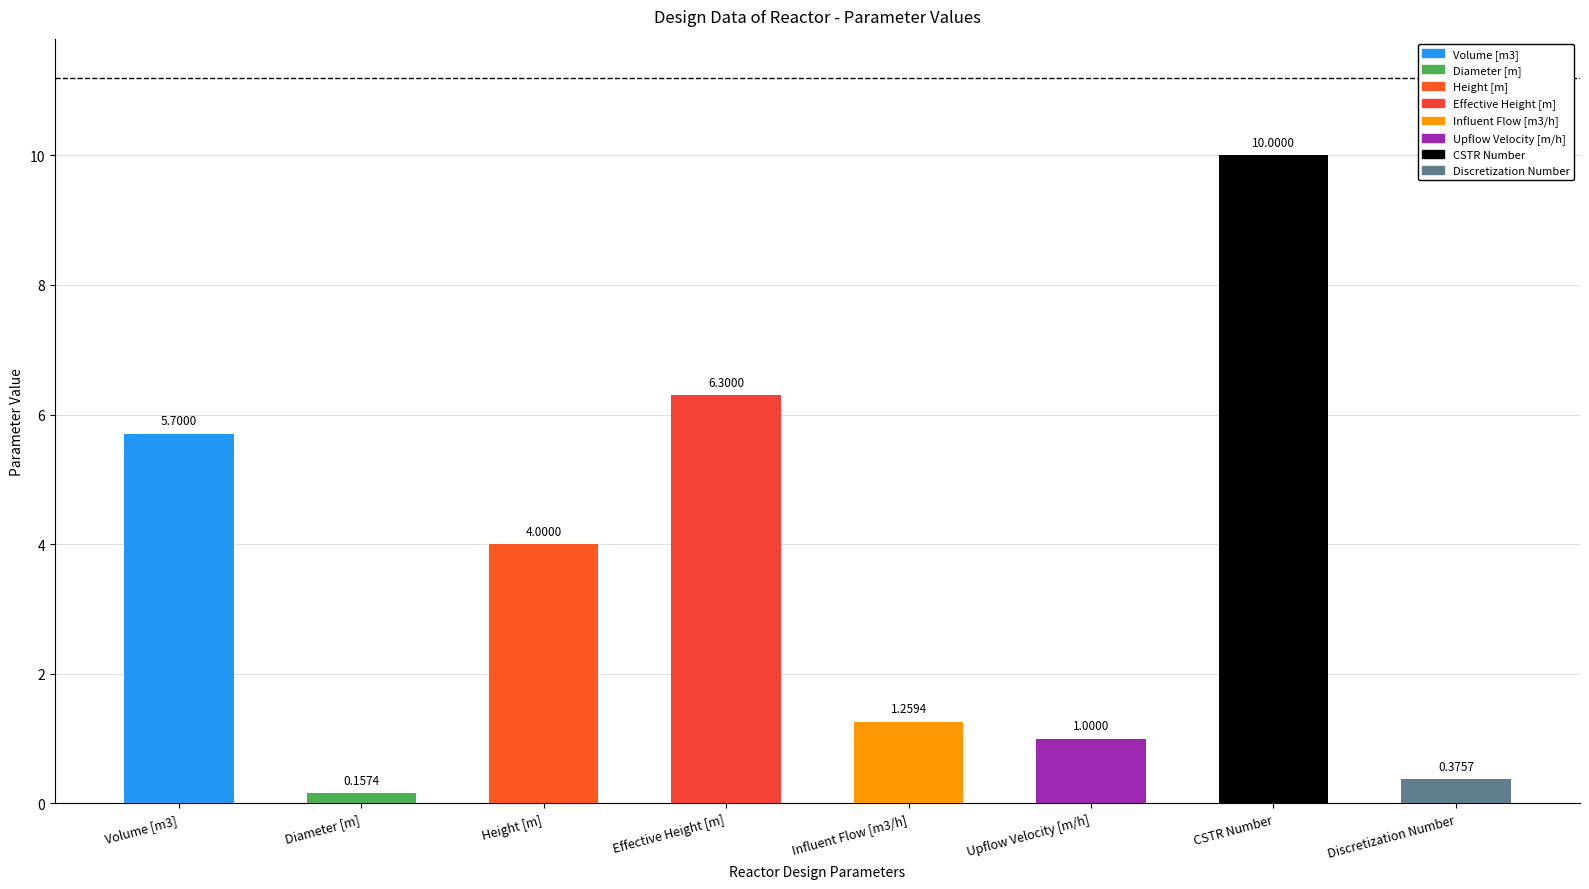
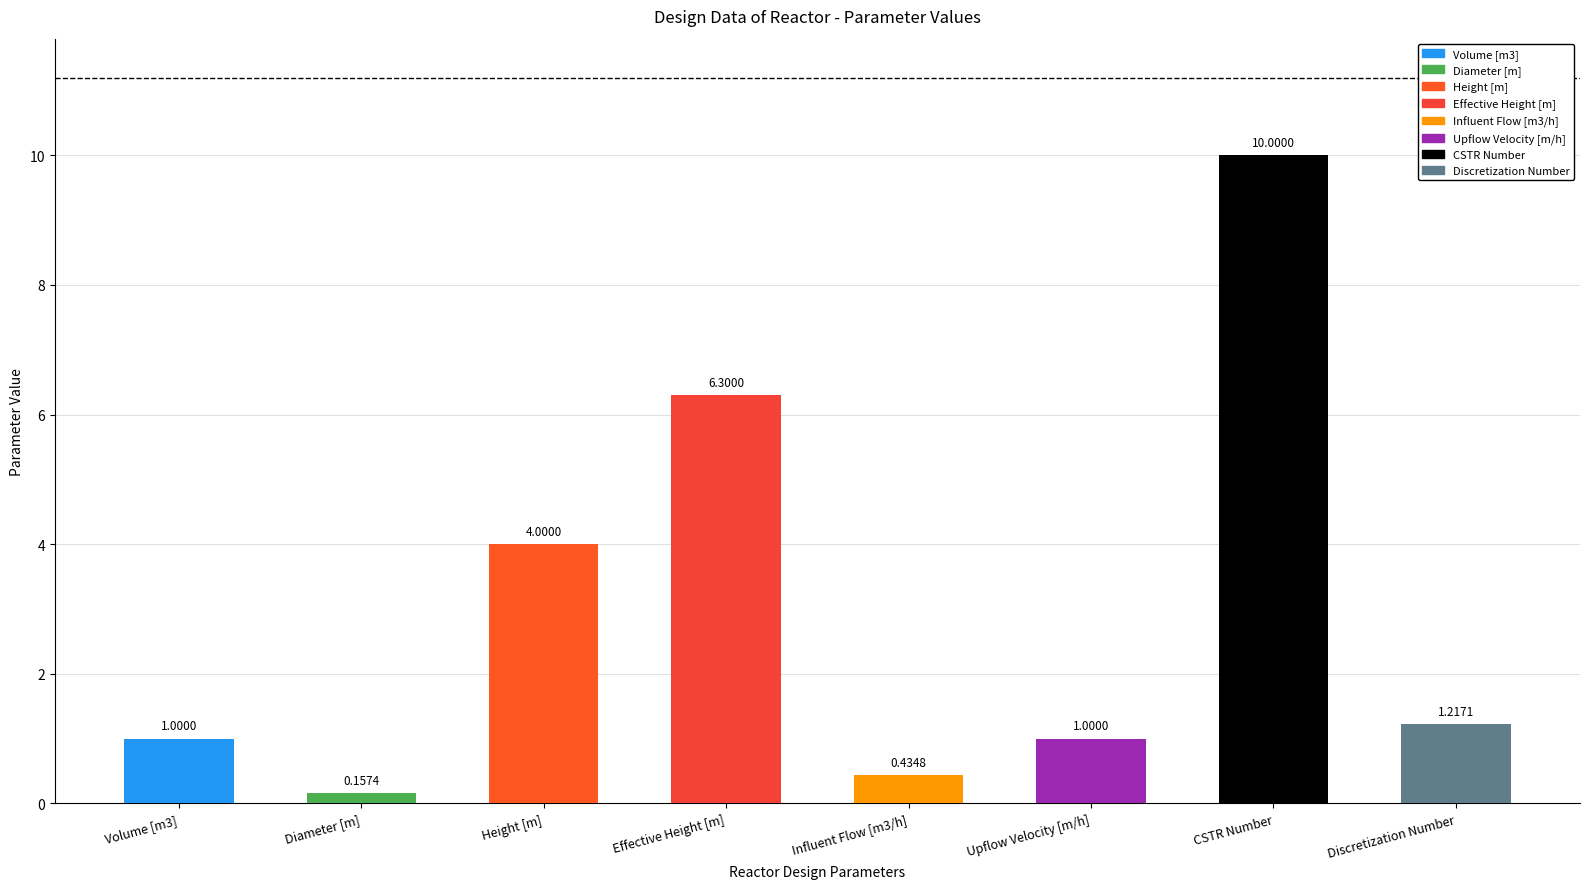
Volume [m3]: 5.7000 -> 1.0000
Influent Flow [m3/h]: 1.2594 -> 0.4348
Discretization Number: 0.3757 -> 1.2171
